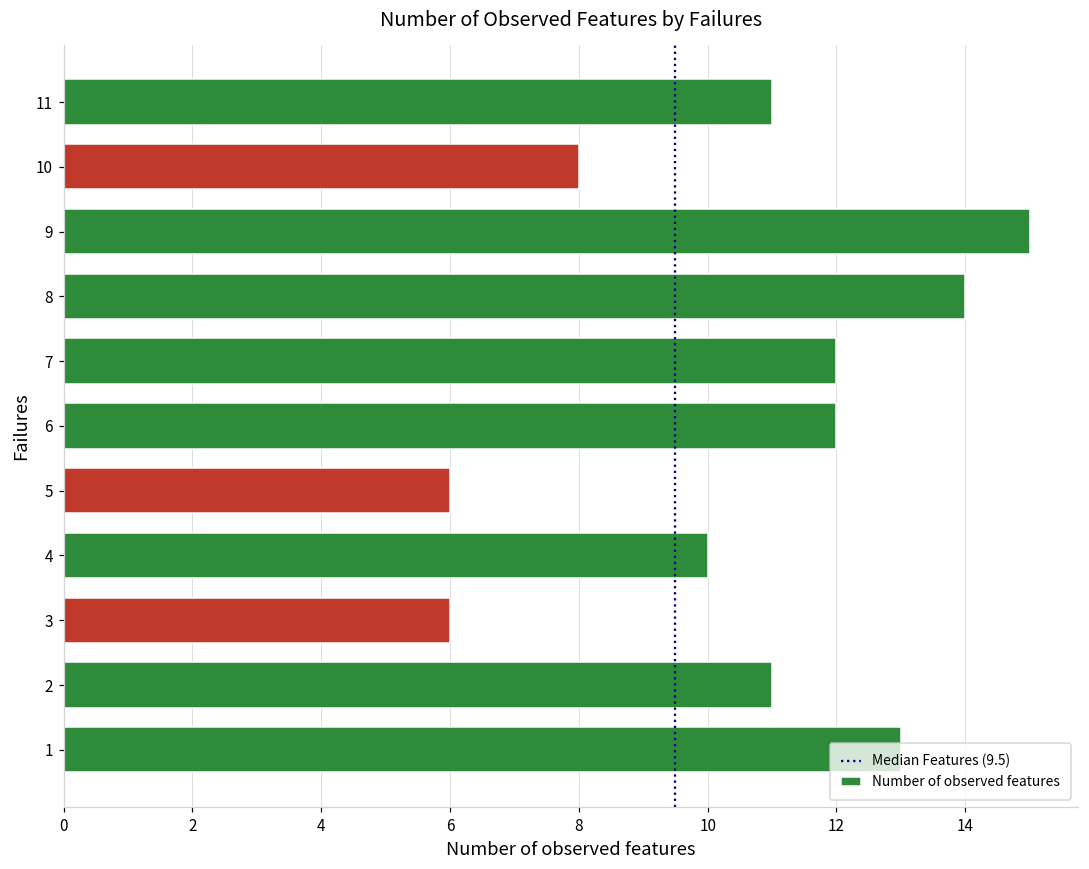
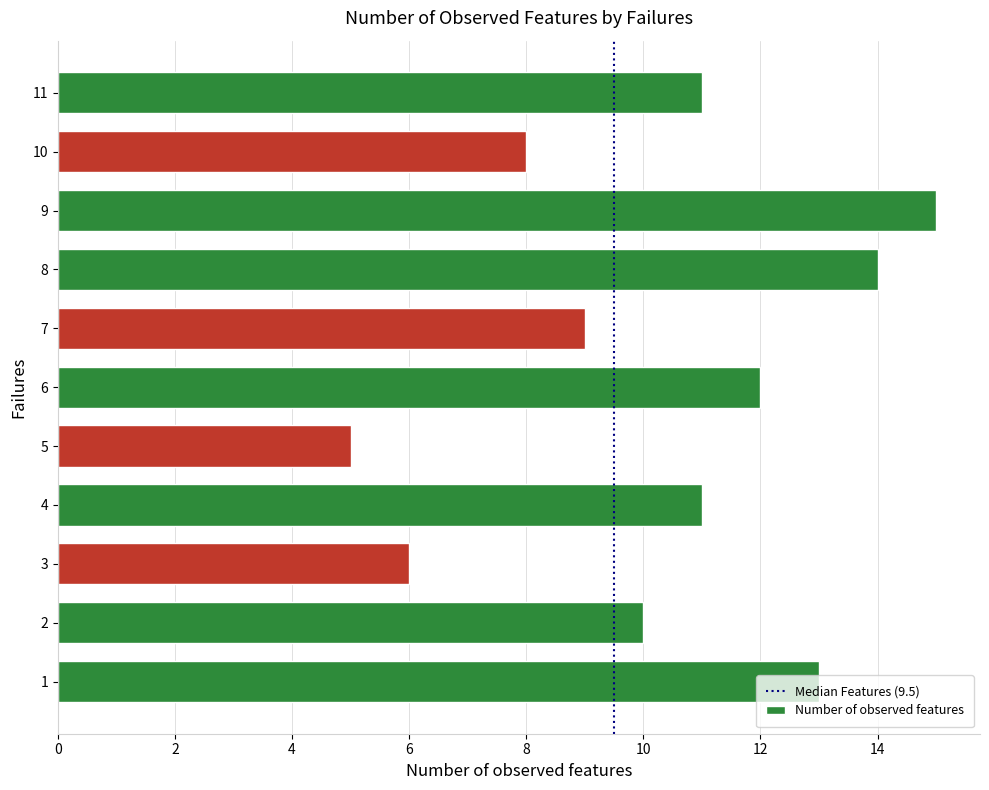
7: 12 -> 9
5: 6 -> 5
4: 10 -> 11
2: 11 -> 10
